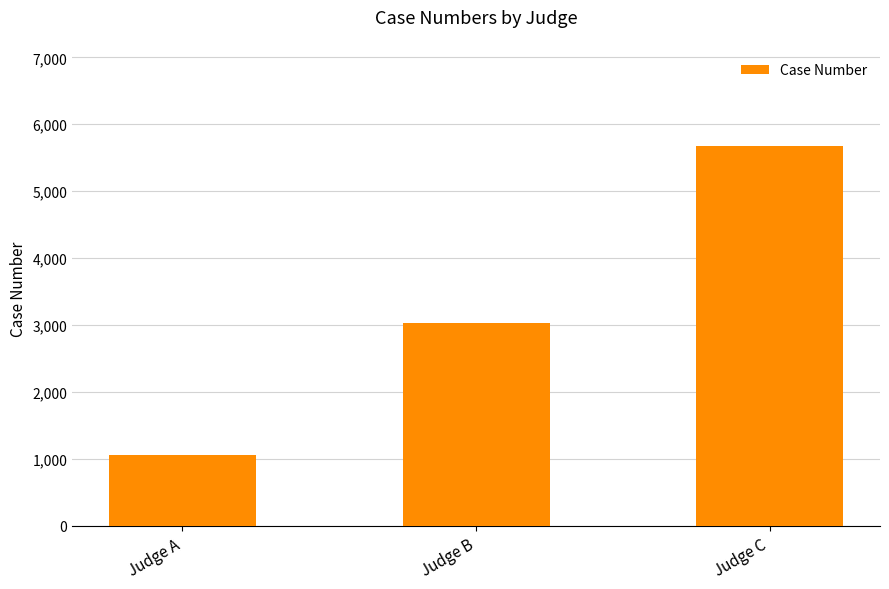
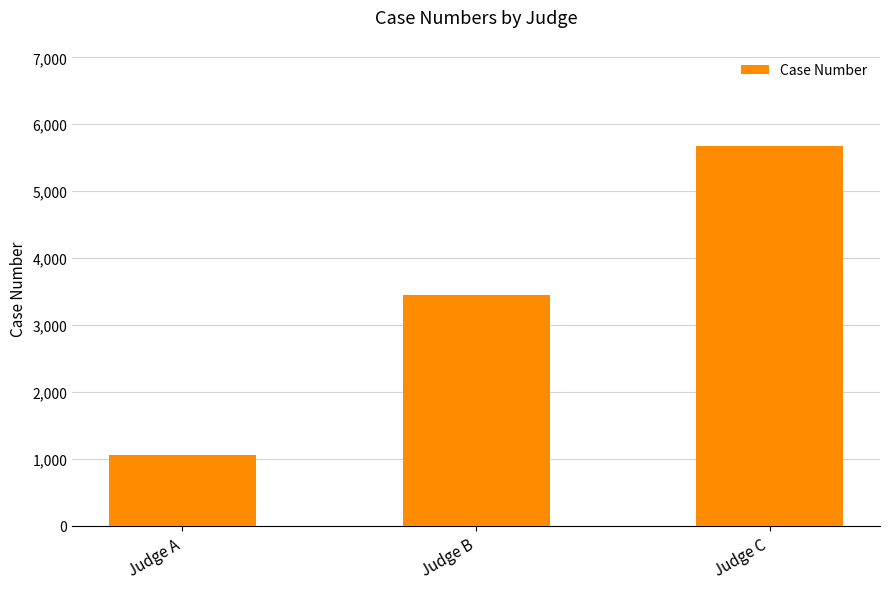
Judge B: 3,000 -> 3,500
